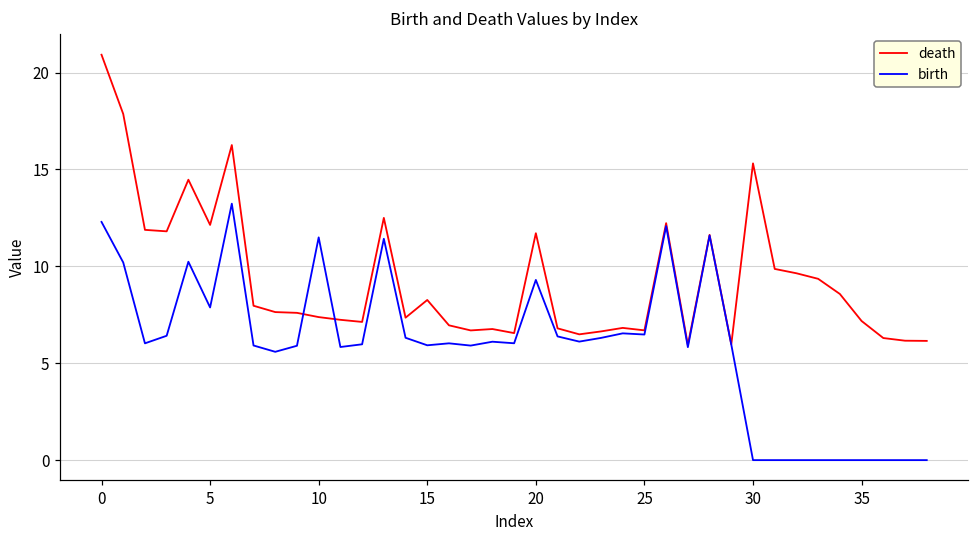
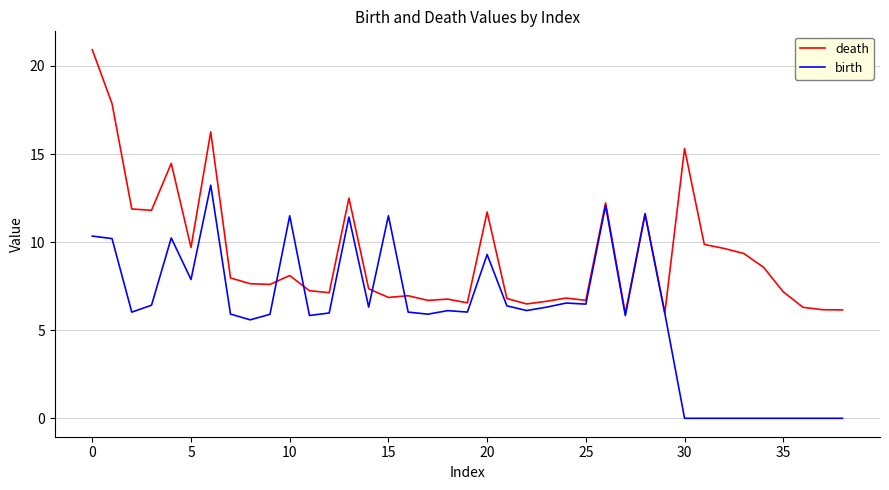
birth, 0: 12.3 -> 10.3
death, 5: 12.1 -> 9.7
death, 10: 7.4 -> 8.1
death, 15: 8.3 -> 6.9
birth, 15: 5.9 -> 11.5
